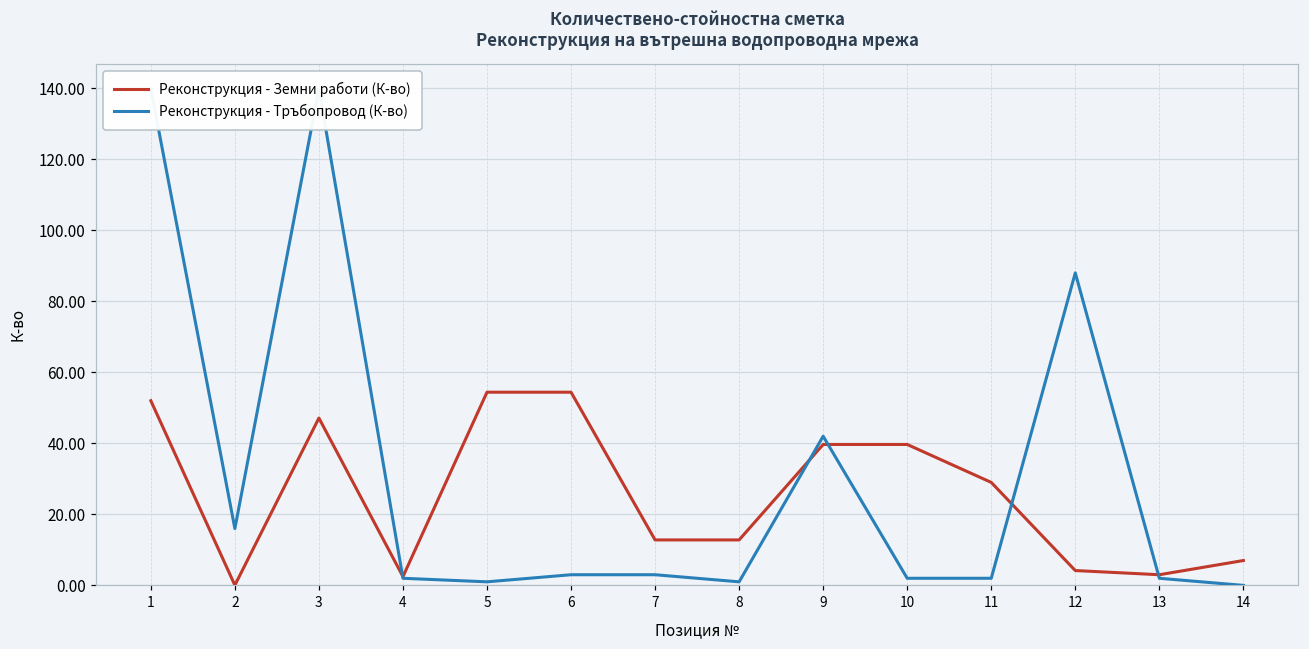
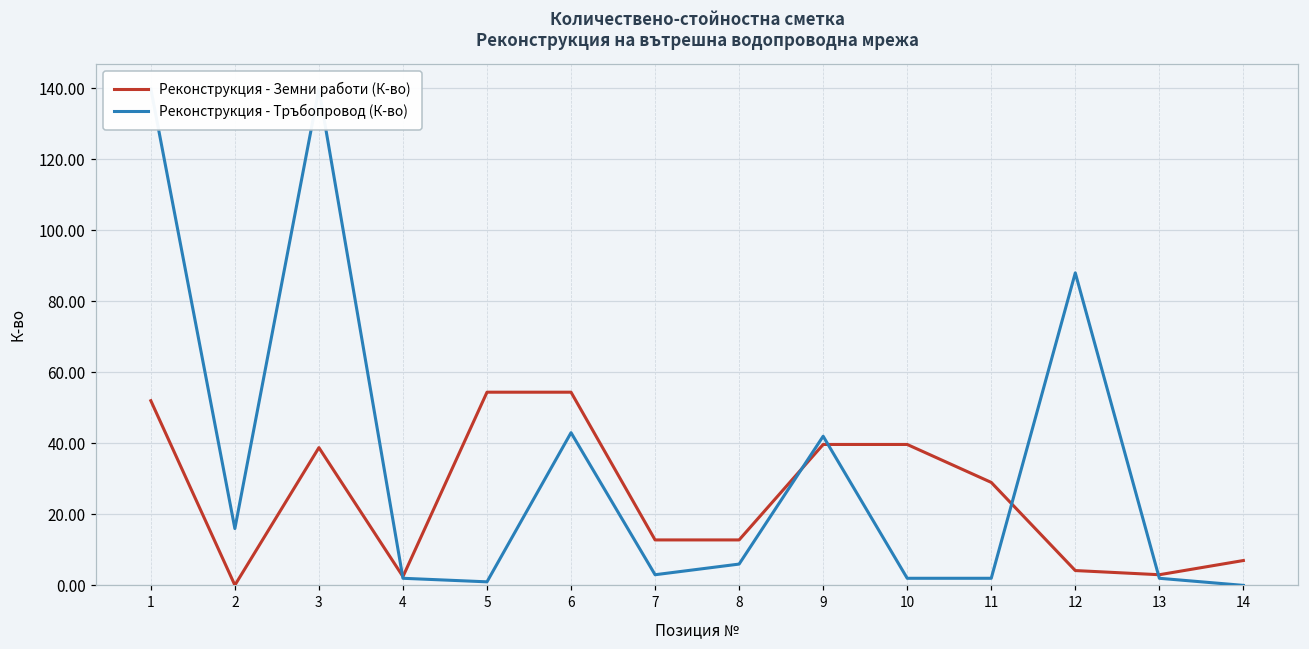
Реконструкция - Земни работи (К-во), 3: 47 -> 39
Реконструкция - Тръбопровод (К-во), 6: 3 -> 43
Реконструкция - Тръбопровод (К-во), 8: 1 -> 6
